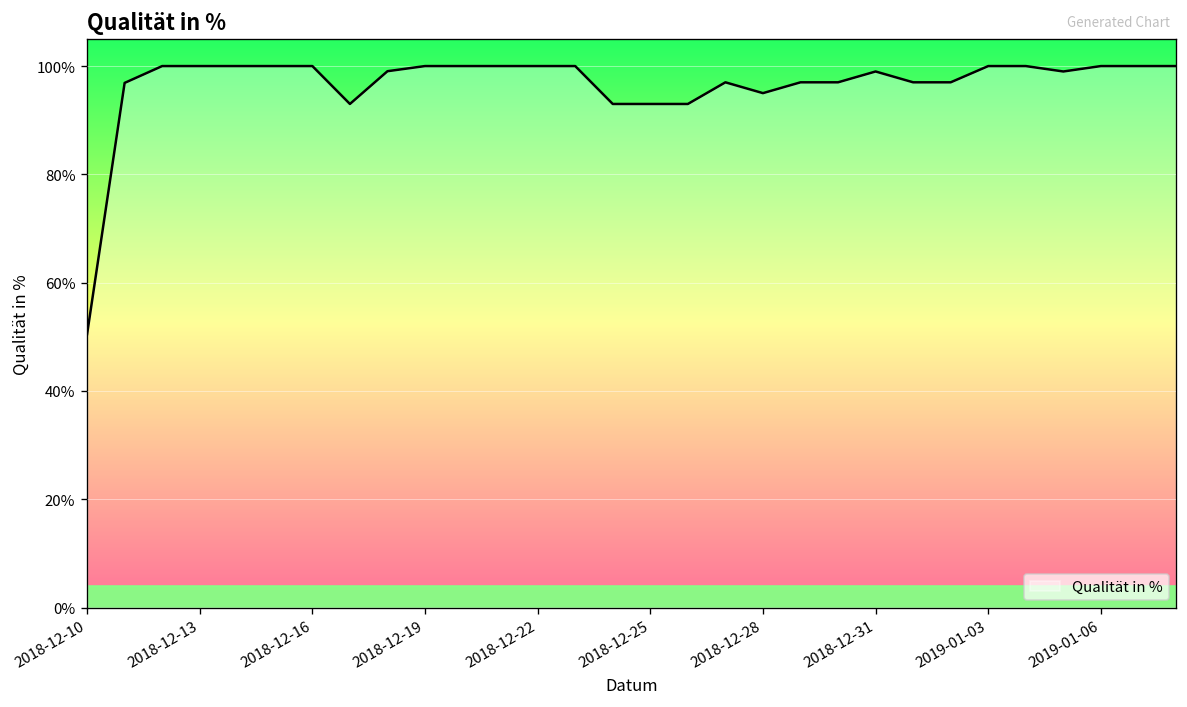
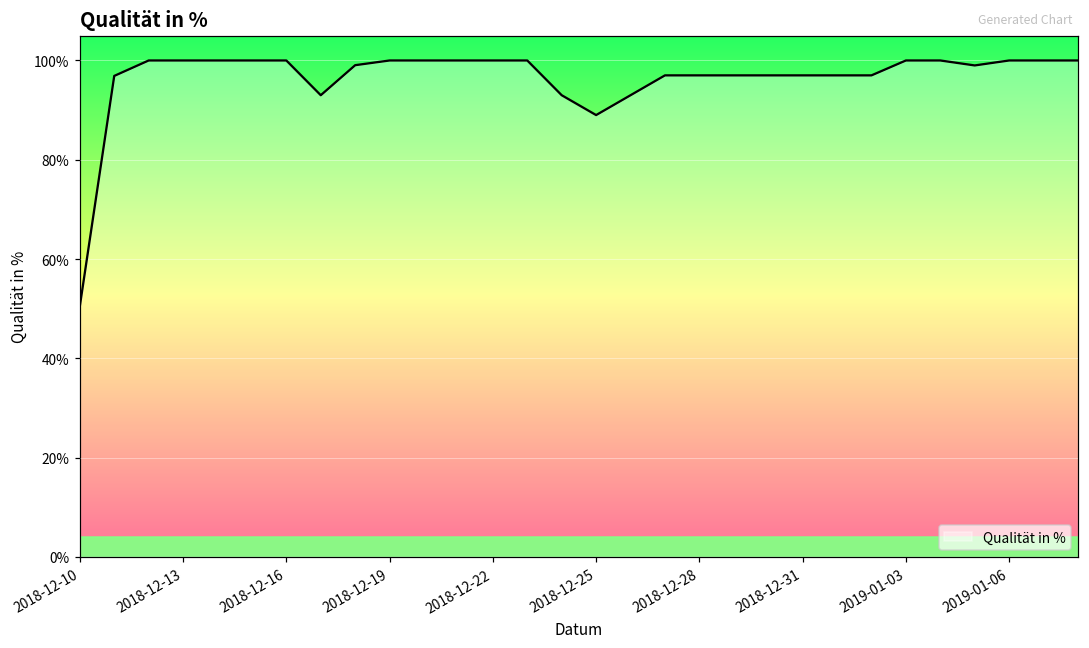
2018-12-25: 93% -> 89%
2018-12-28: 95% -> 97%
2018-12-31: 99% -> 97%
